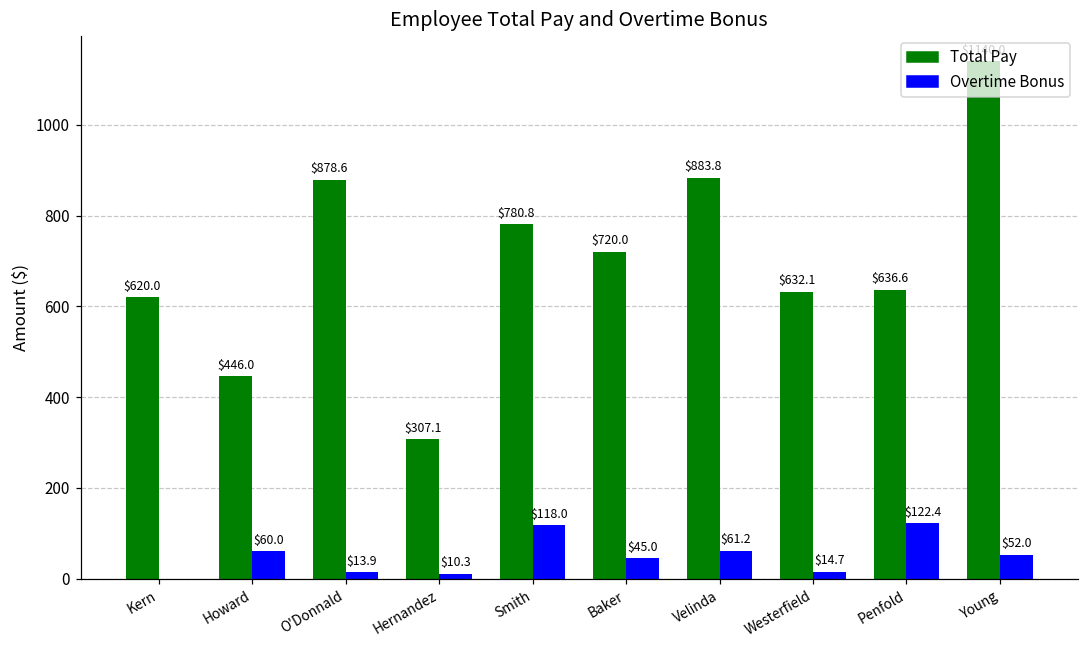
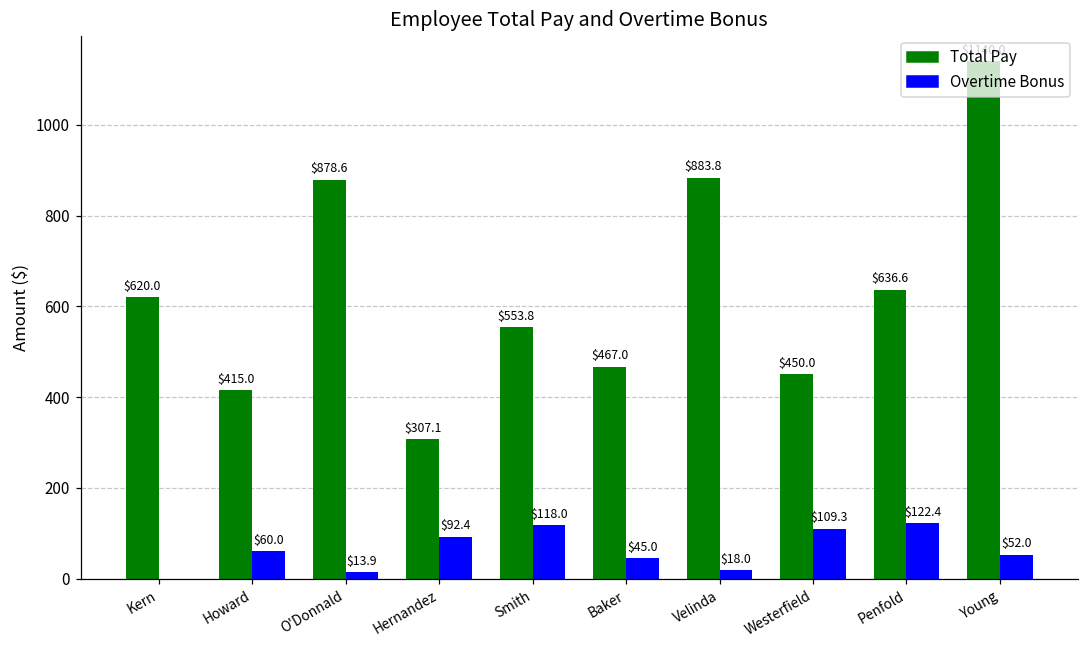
Total Pay, Howard: $446.0 -> $415.0
Overtime Bonus, Hernandez: $10.3 -> $92.4
Total Pay, Smith: $780.8 -> $553.8
Total Pay, Baker: $720.0 -> $467.0
Overtime Bonus, Velinda: $61.2 -> $18.0
Total Pay, Westerfield: $632.1 -> $450.0
Overtime Bonus, Westerfield: $14.7 -> $109.3
